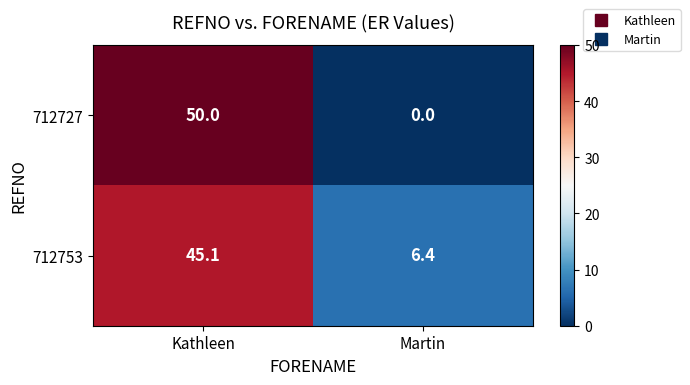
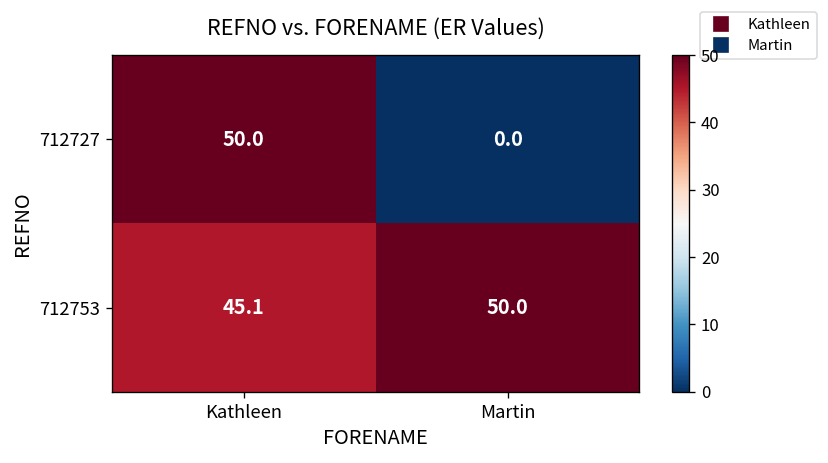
712753, Martin: 6.4 -> 50.0
